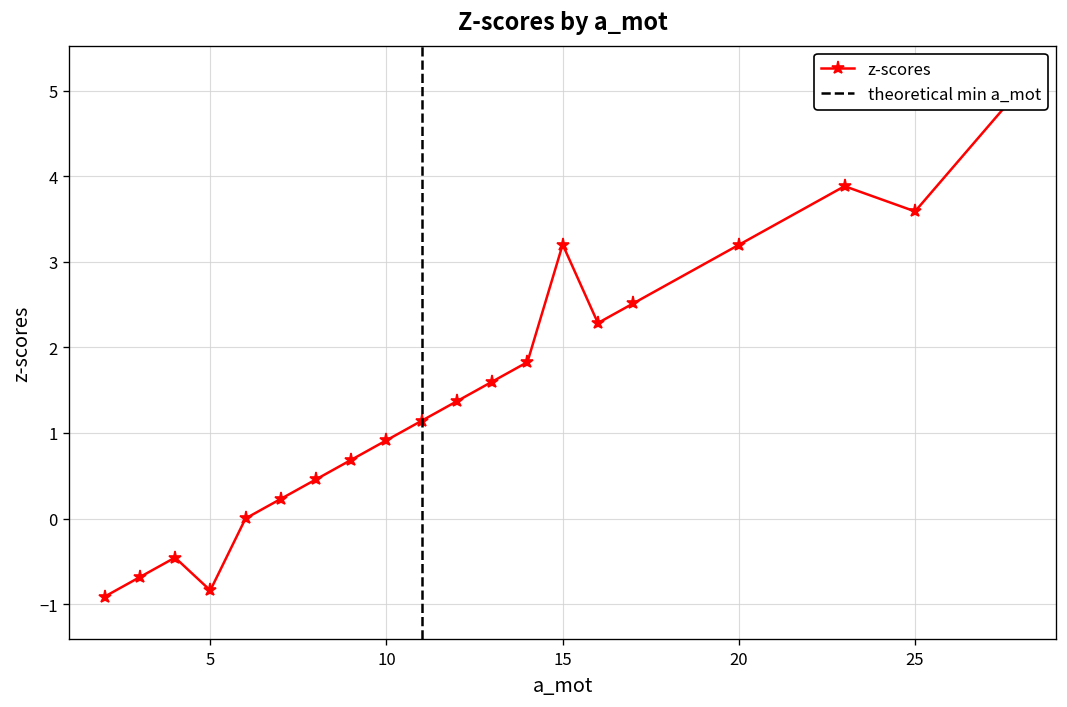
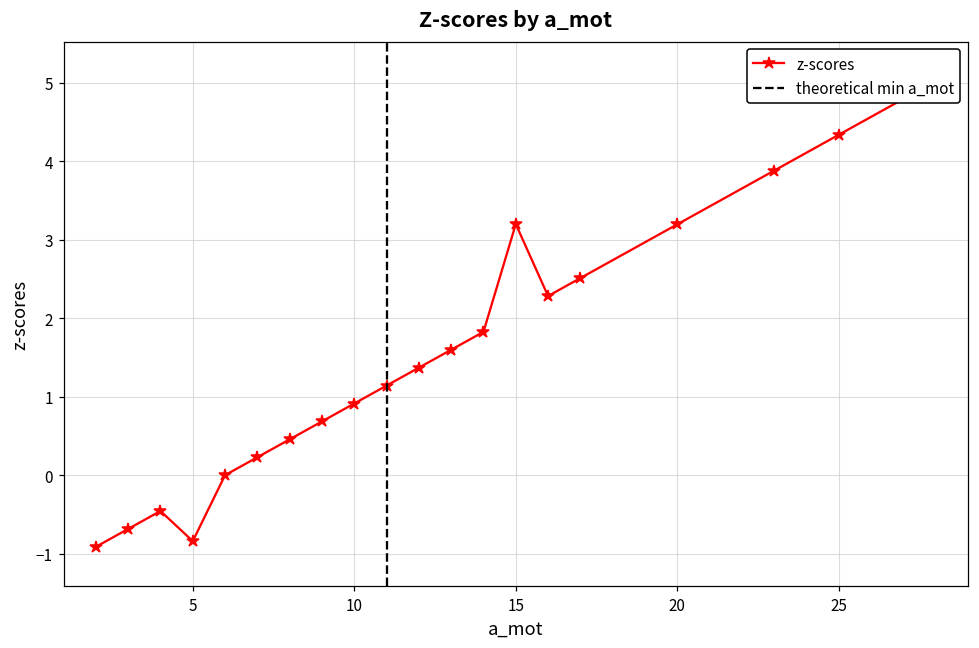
25: 3.6 -> 4.3
